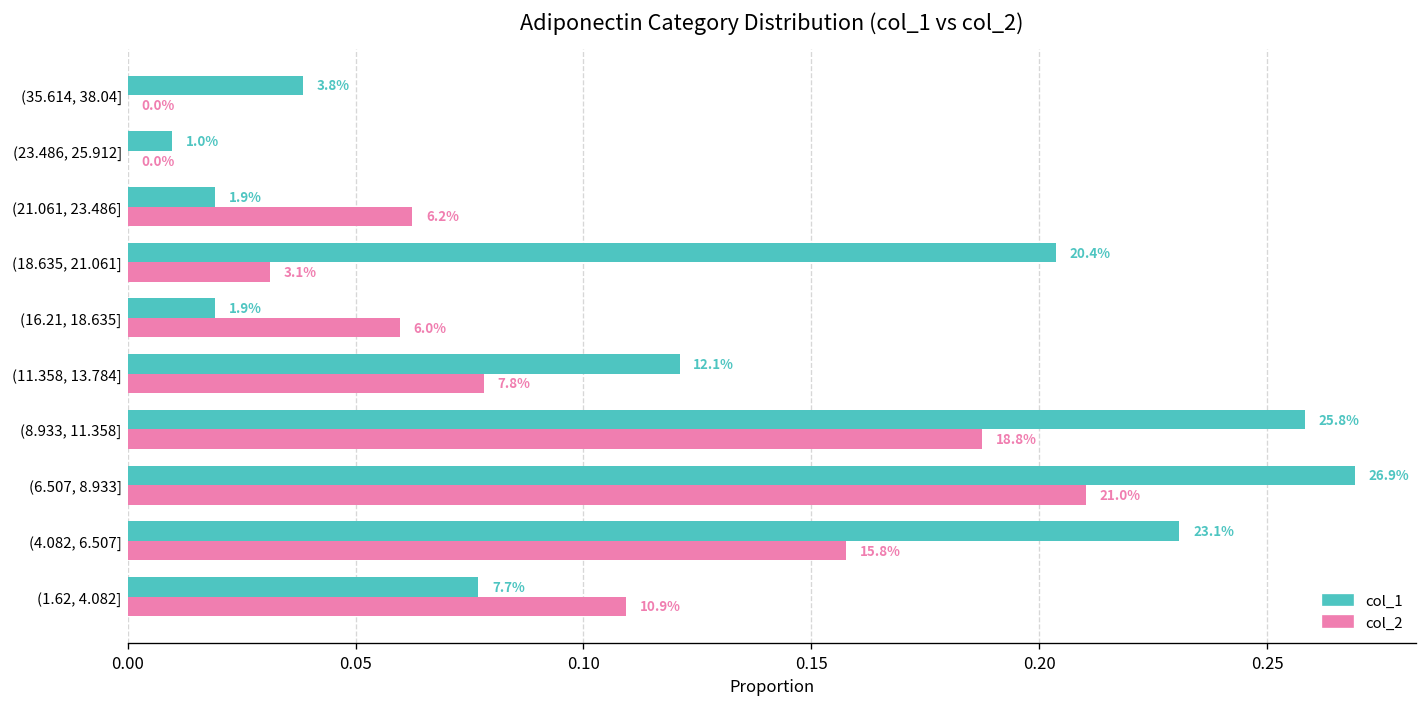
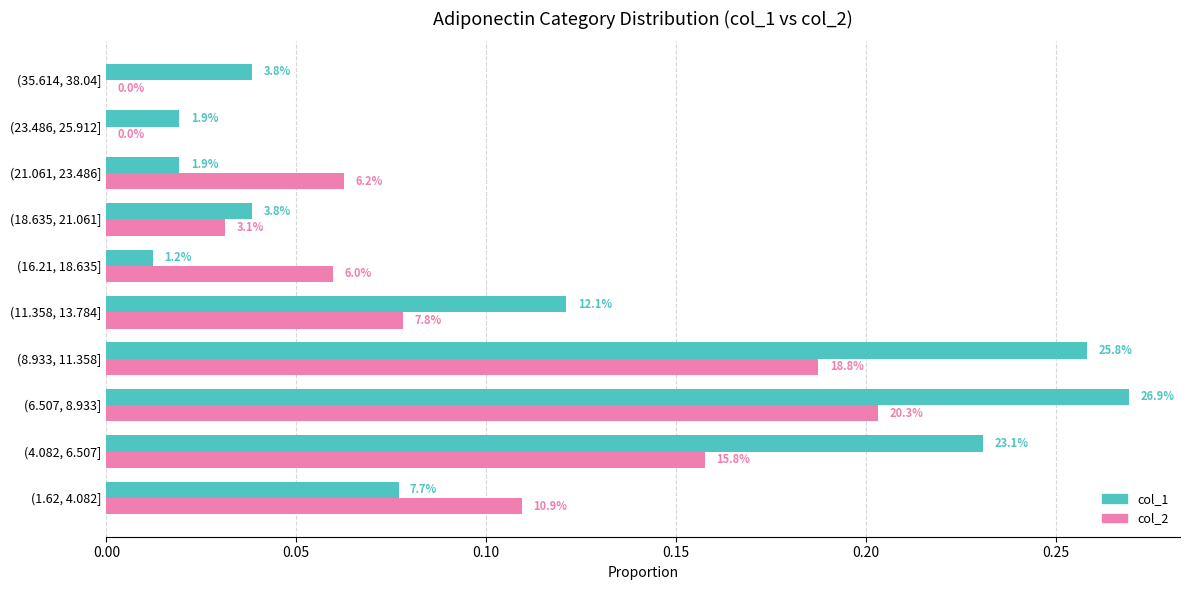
col_1, (23.486, 25.912]: 1.0% -> 1.9%
col_1, (18.635, 21.061]: 20.4% -> 3.8%
col_1, (16.21, 18.635]: 1.9% -> 1.2%
col_2, (6.507, 8.933]: 21.0% -> 20.3%
